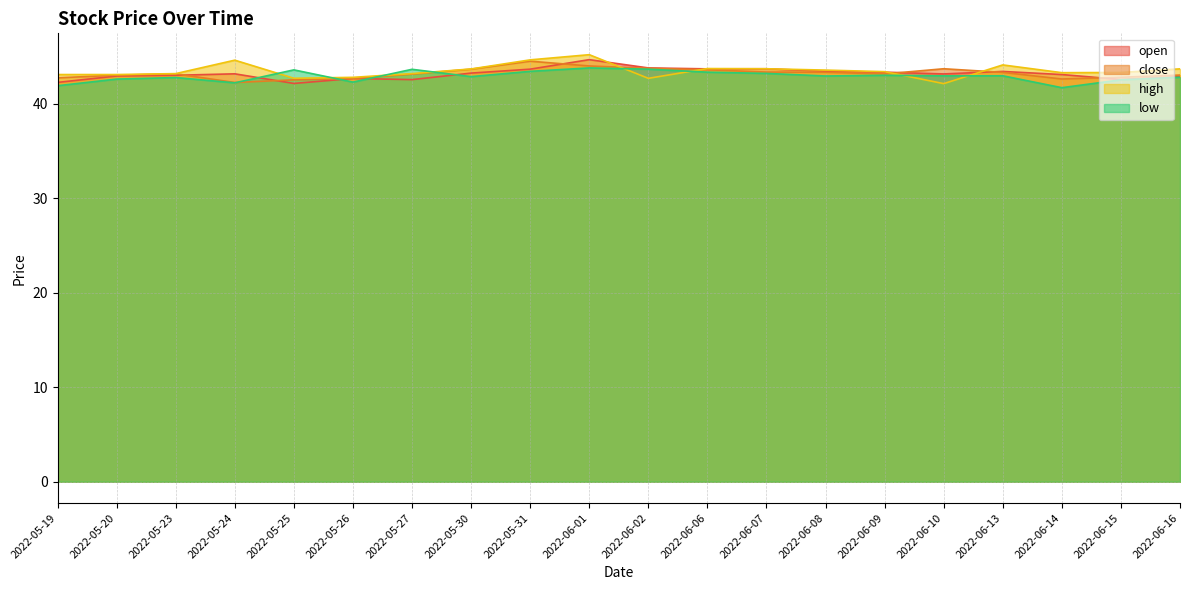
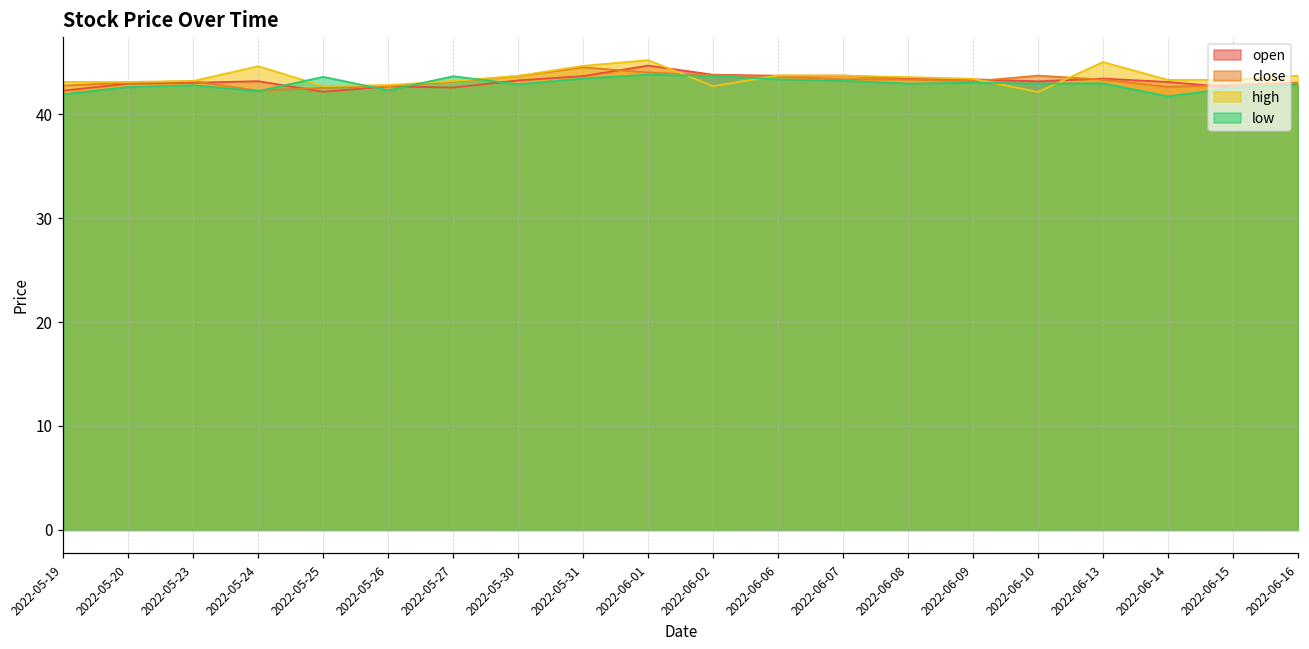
high, 2022-06-13: 44 -> 45
